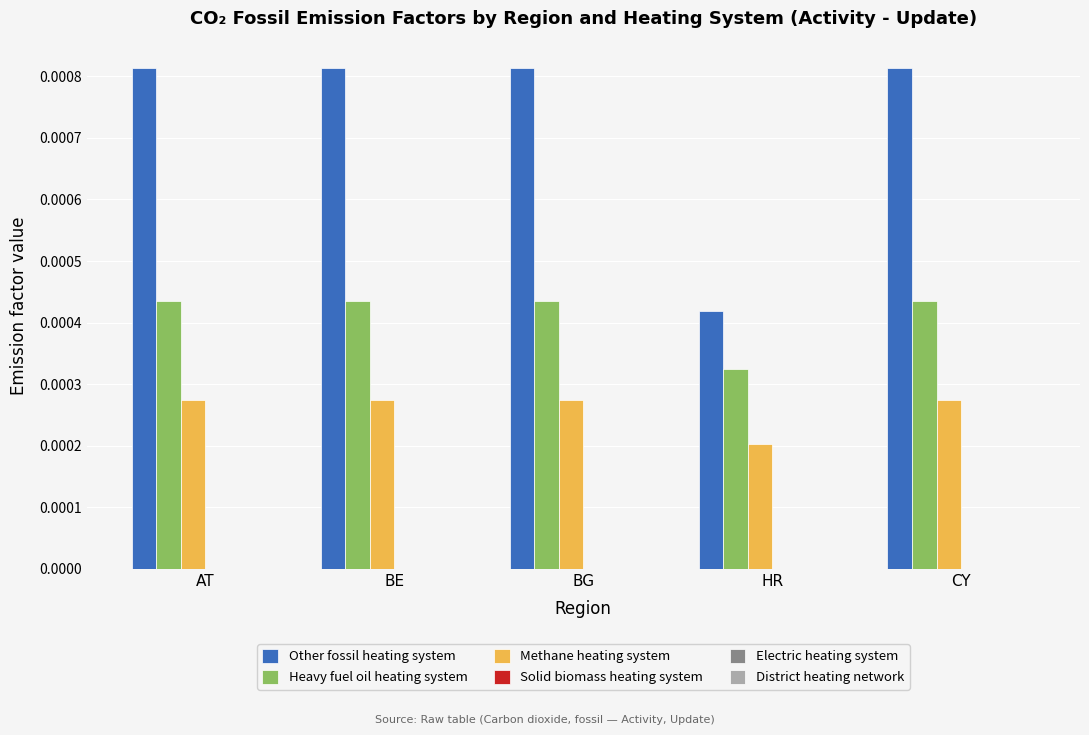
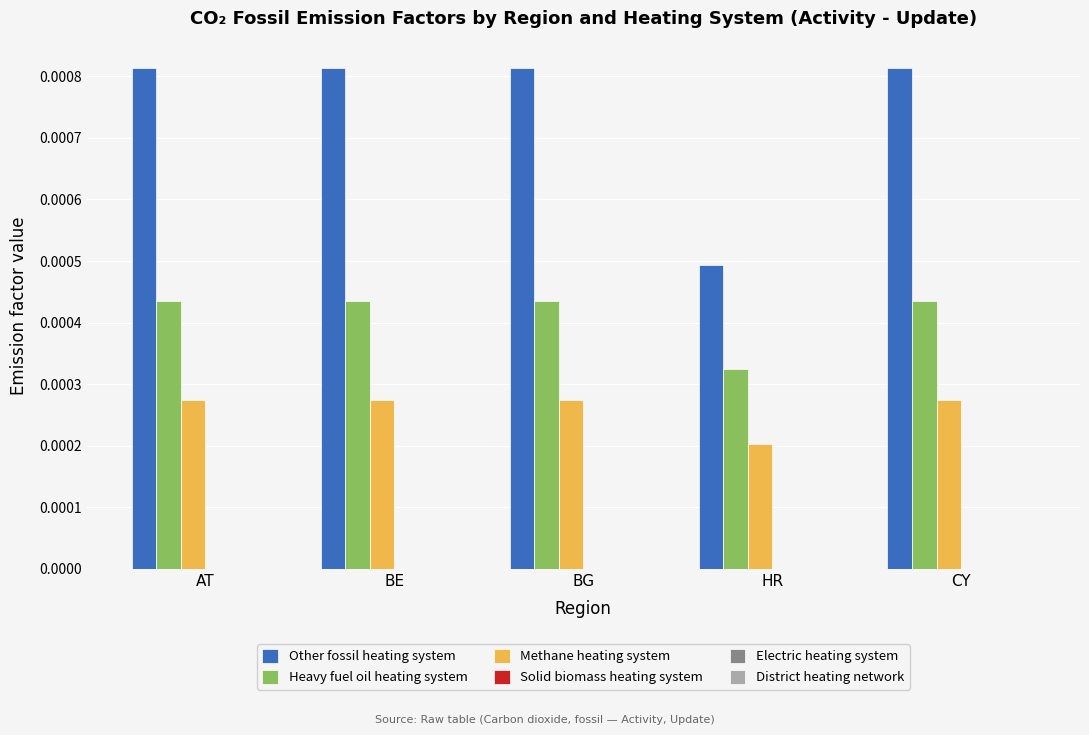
Other fossil heating system, HR: 0.00042 -> 0.00049
